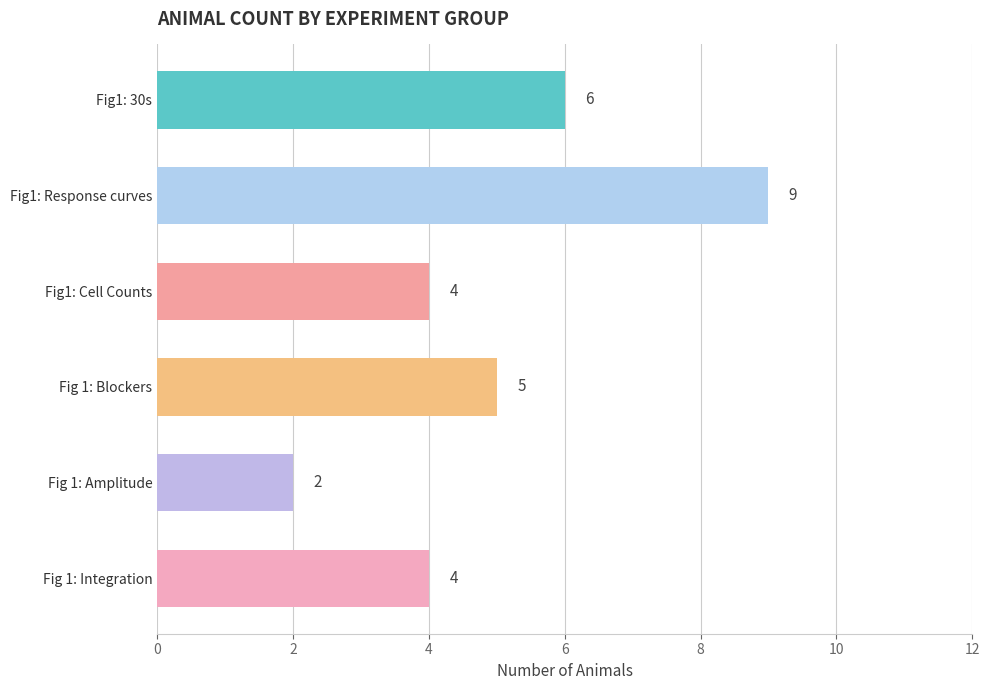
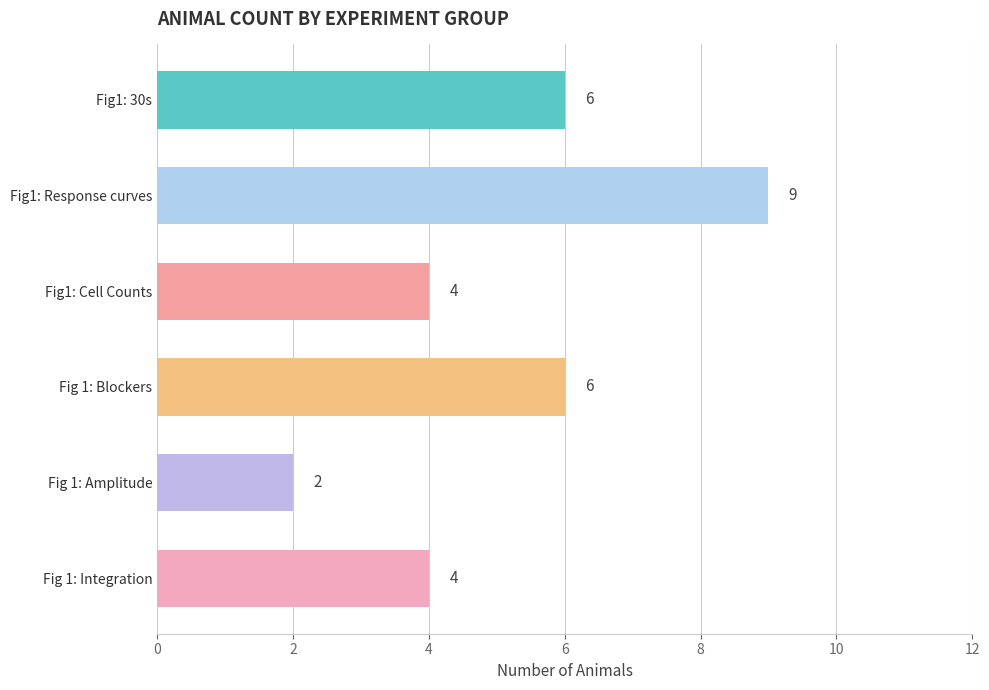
Fig 1: Blockers: 5 -> 6
